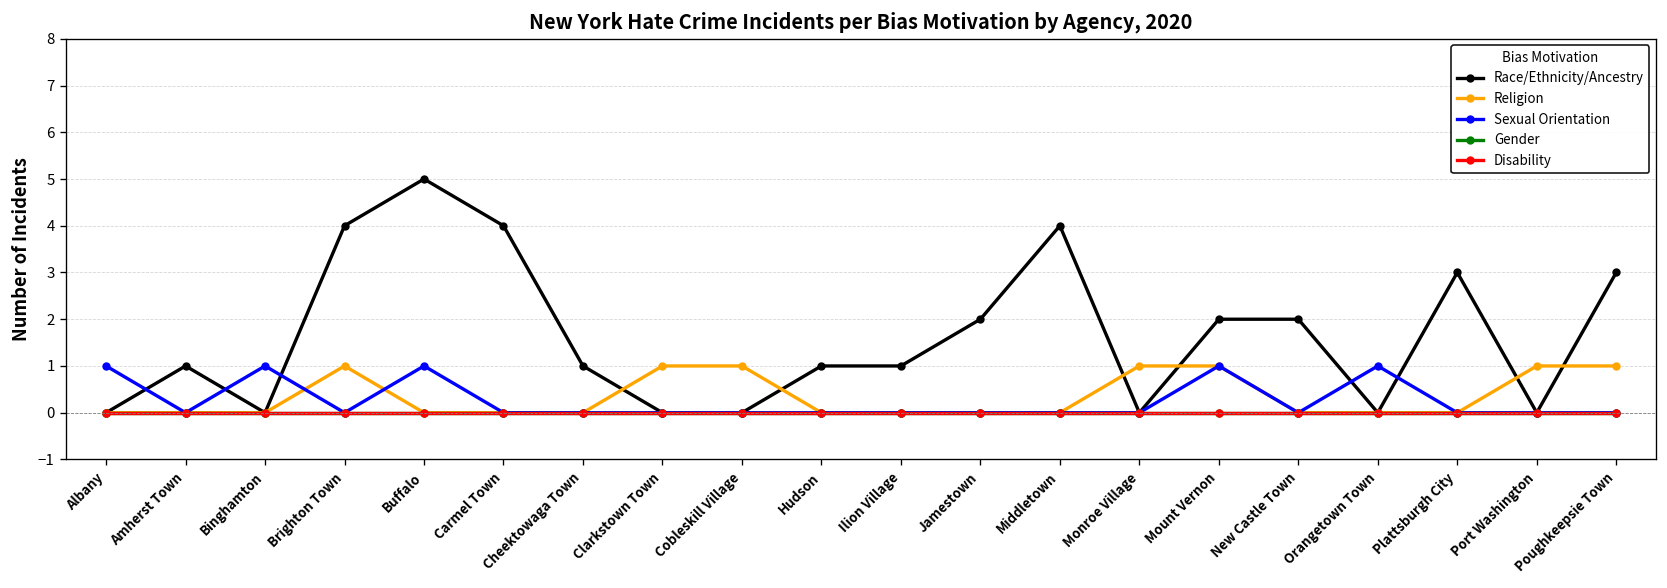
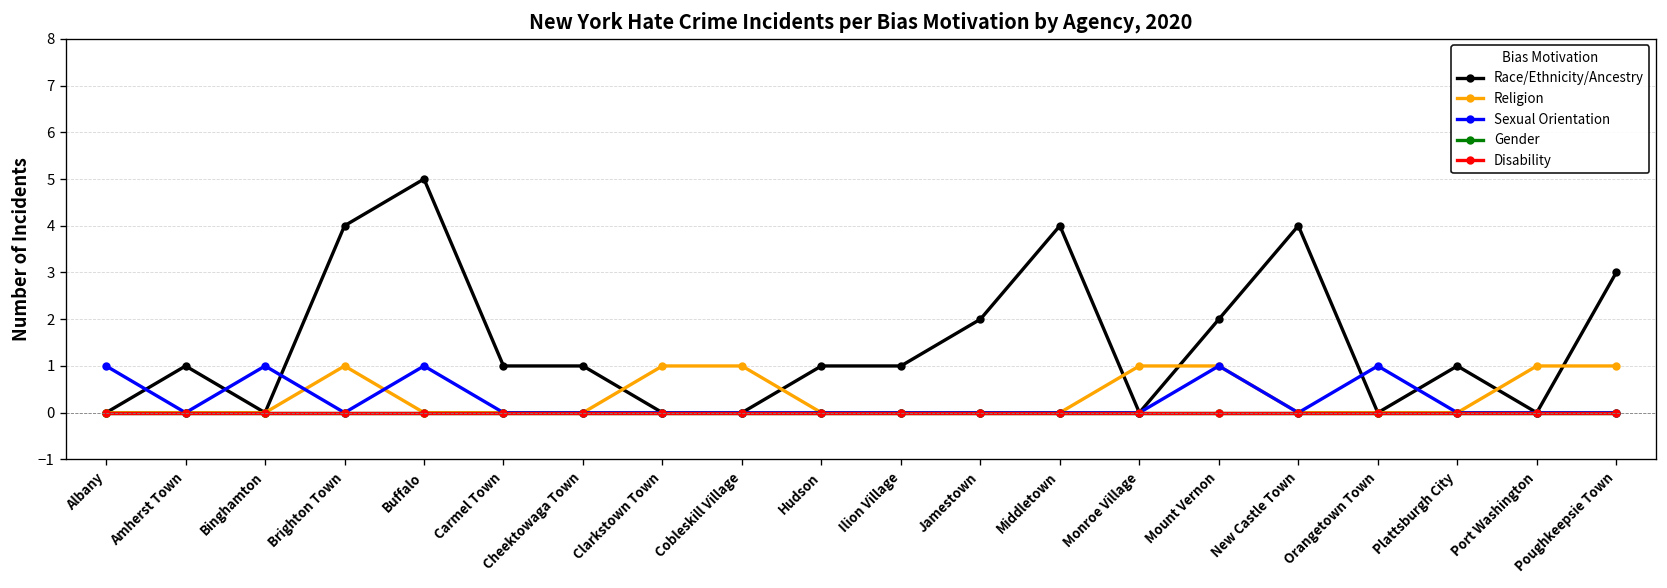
Race/Ethnicity/Ancestry, Carmel Town: 4 -> 1
Race/Ethnicity/Ancestry, New Castle Town: 2 -> 4
Race/Ethnicity/Ancestry, Plattsburgh City: 3 -> 1
